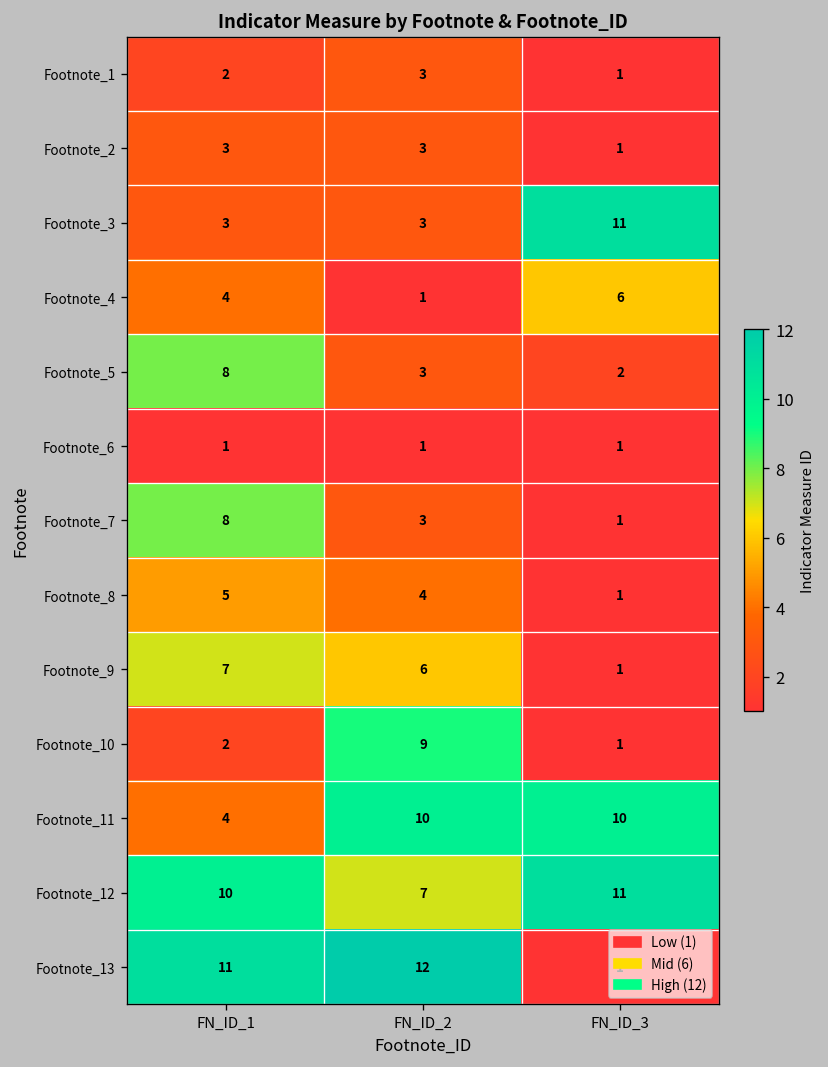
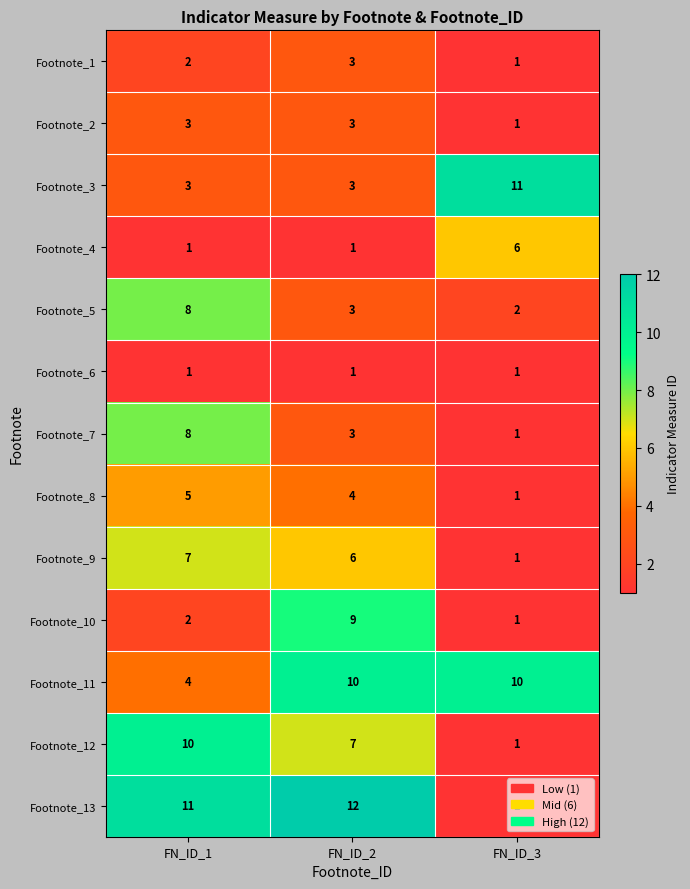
Footnote_4, FN_ID_1: 4 -> 1
Footnote_12, FN_ID_3: 11 -> 1
